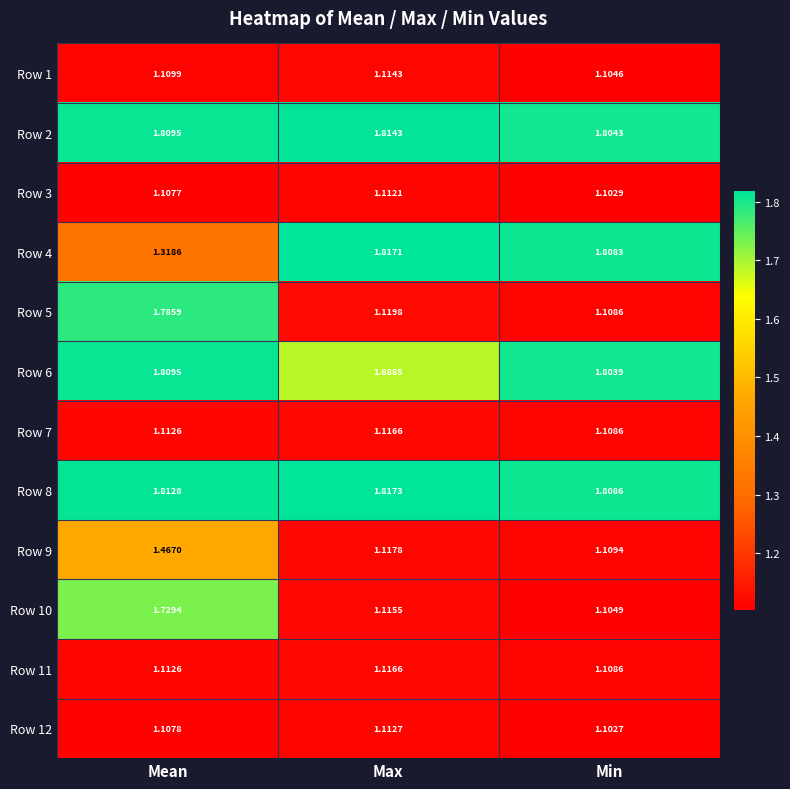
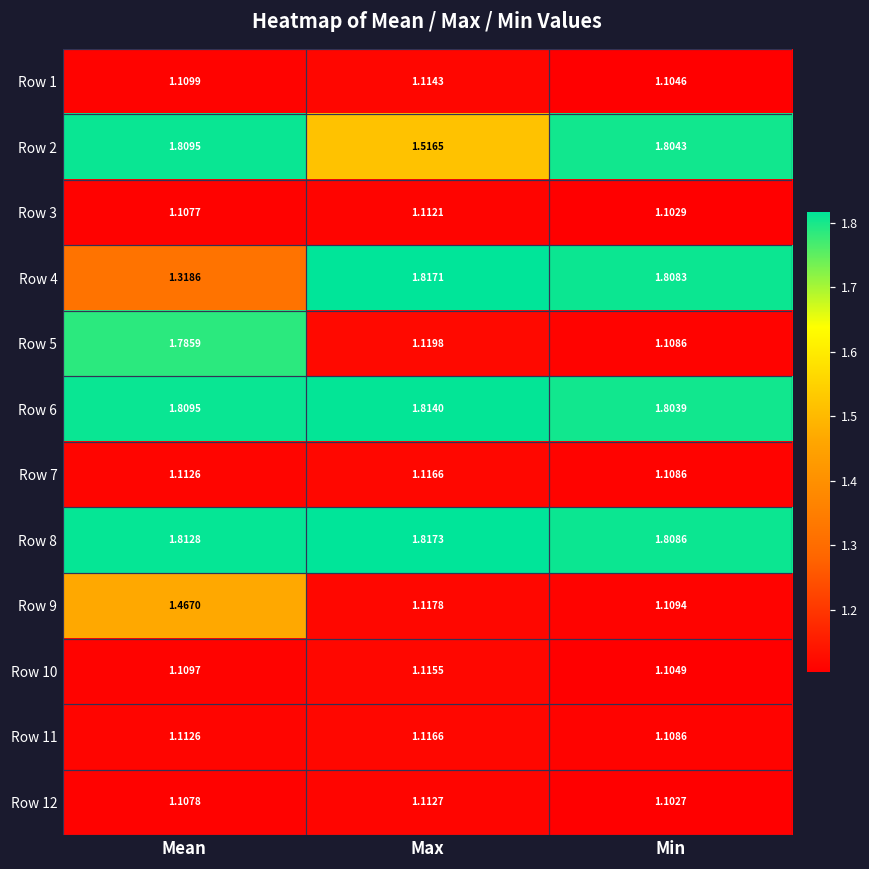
Row 2, Max: 1.8143 -> 1.5165
Row 6, Max: 1.6885 -> 1.8140
Row 10, Mean: 1.7294 -> 1.1097
